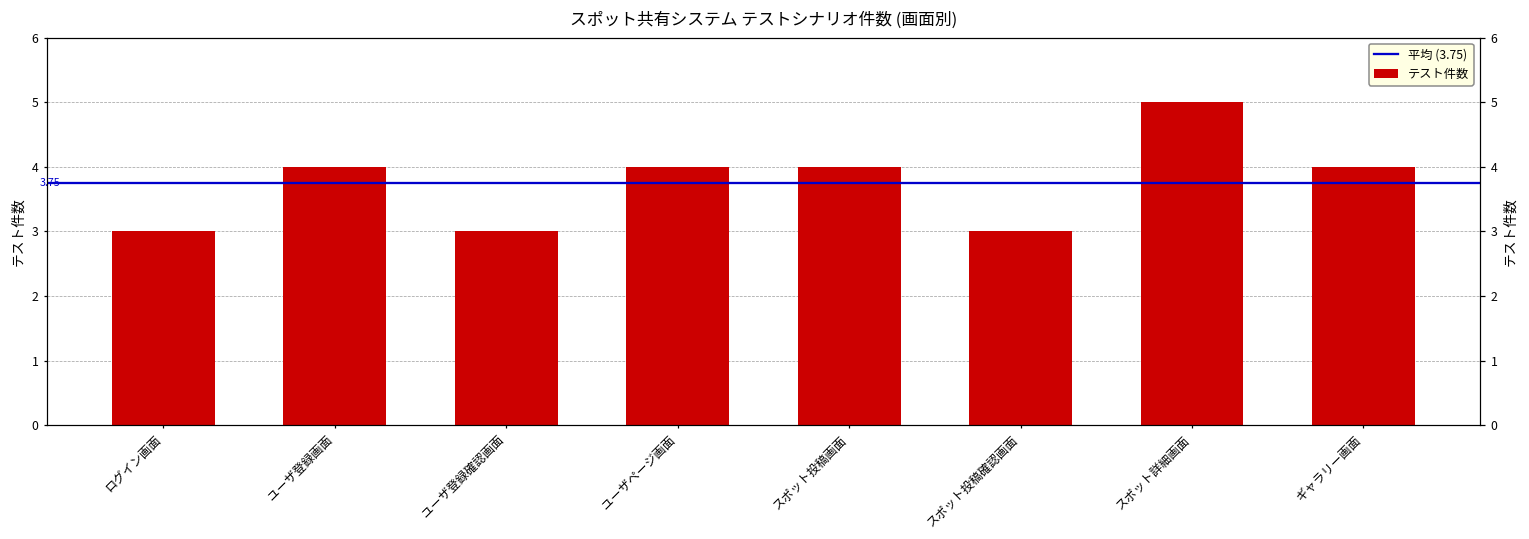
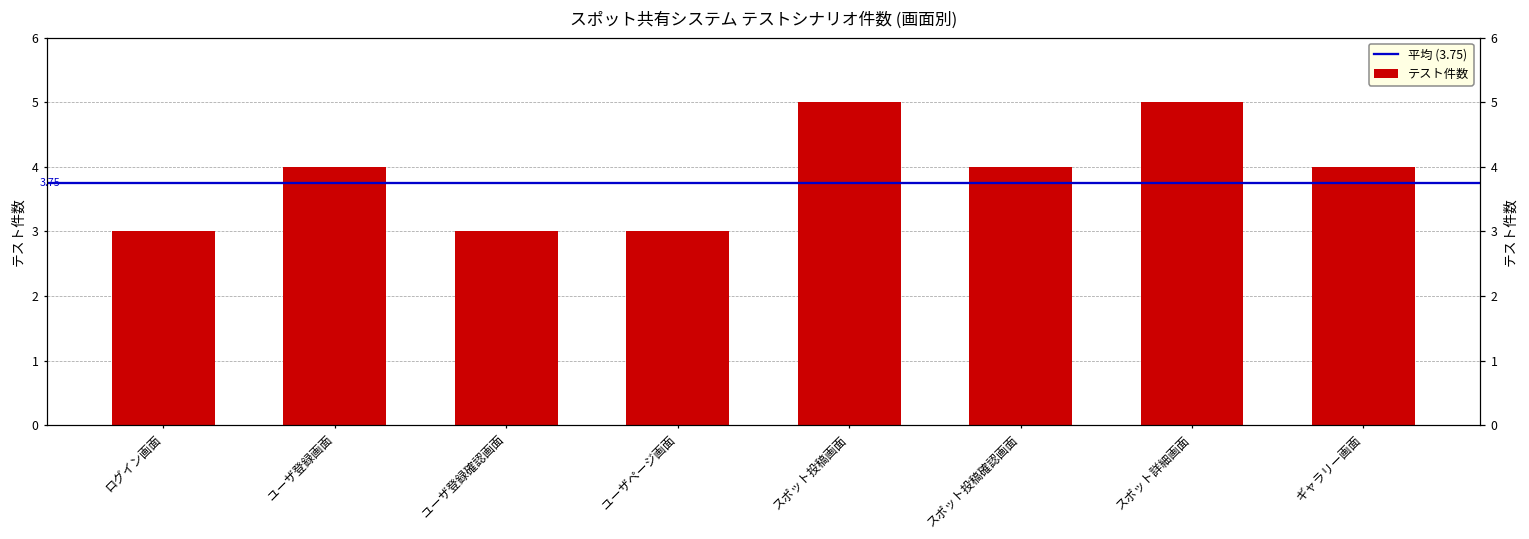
ユーザページ画面: 4 -> 3
スポット投稿画面: 4 -> 5
スポット投稿確認画面: 3 -> 4
